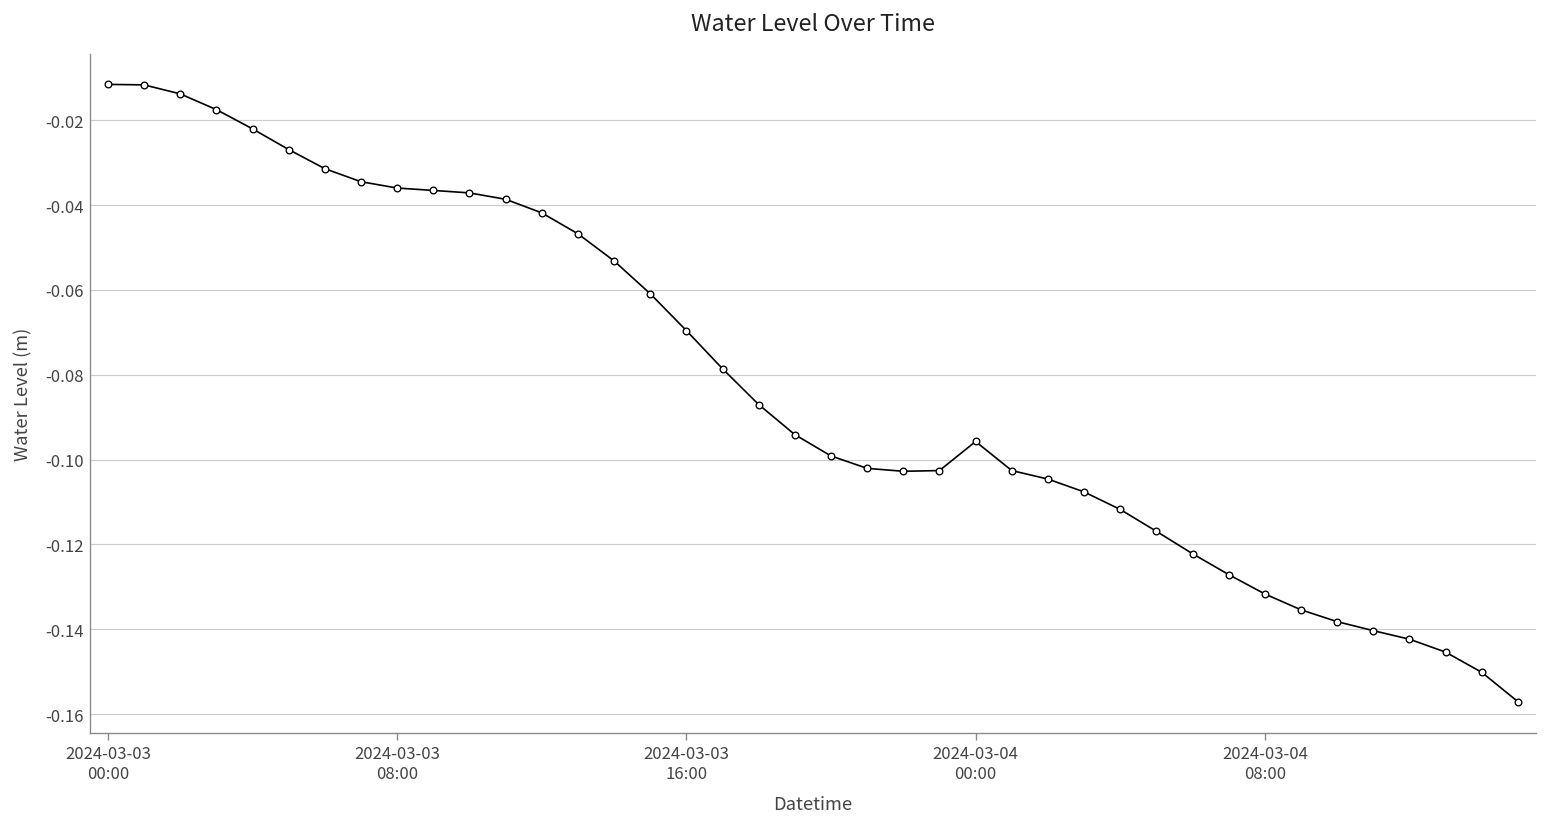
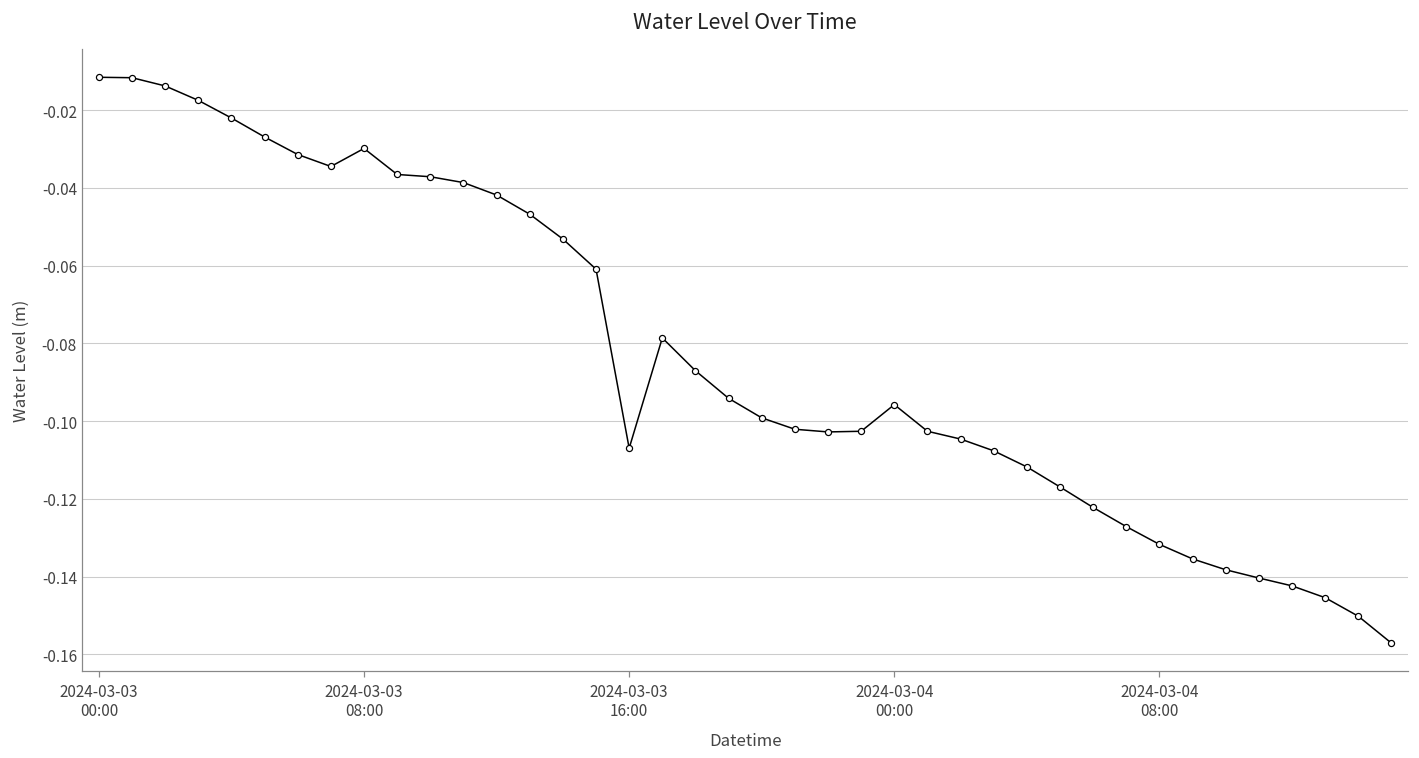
2024-03-03 08:00: -0.036 -> -0.030
2024-03-03 16:00: -0.070 -> -0.107
